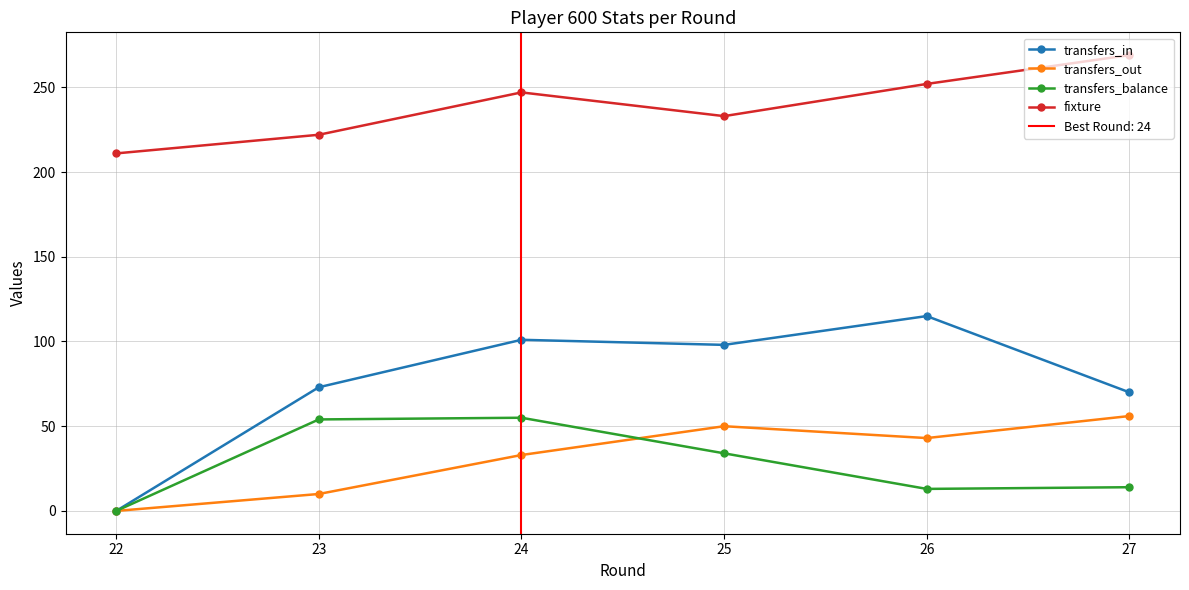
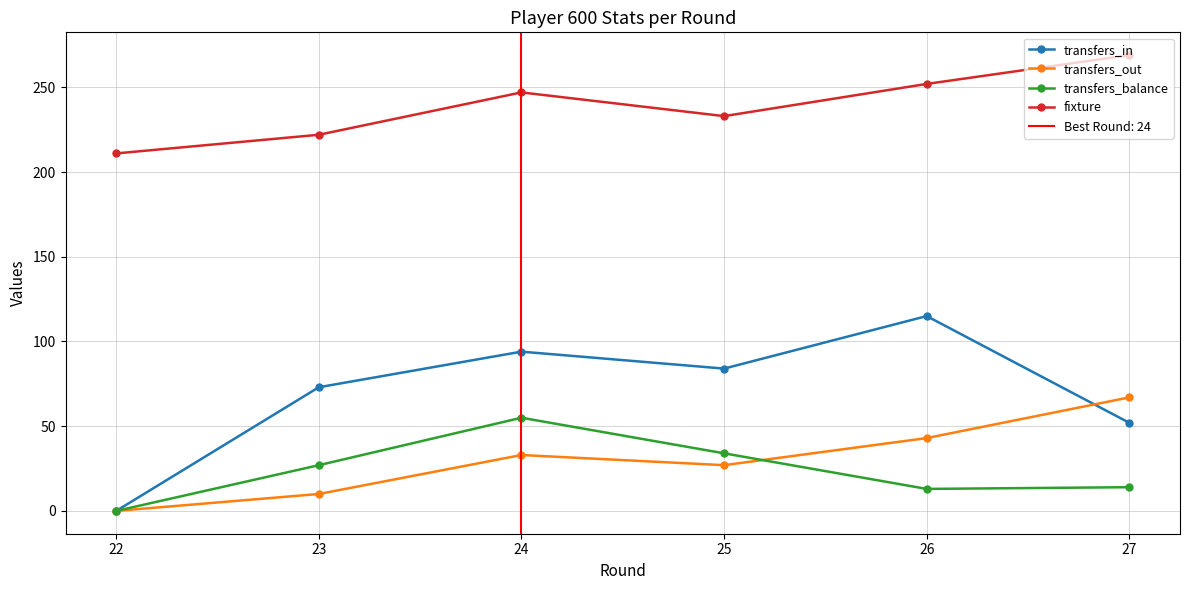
transfers_balance, 23: 54 -> 27
transfers_in, 24: 101 -> 94
transfers_in, 25: 98 -> 84
transfers_out, 25: 50 -> 27
transfers_in, 27: 70 -> 52
transfers_out, 27: 56 -> 67
